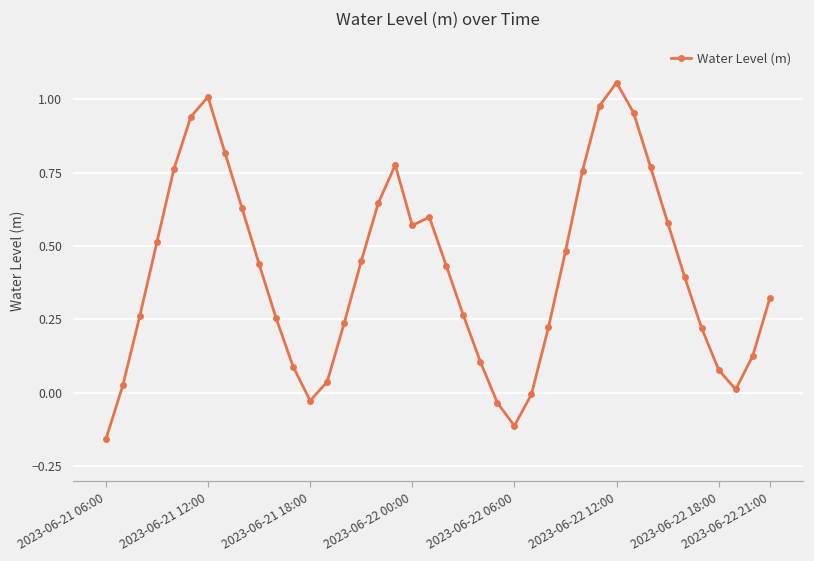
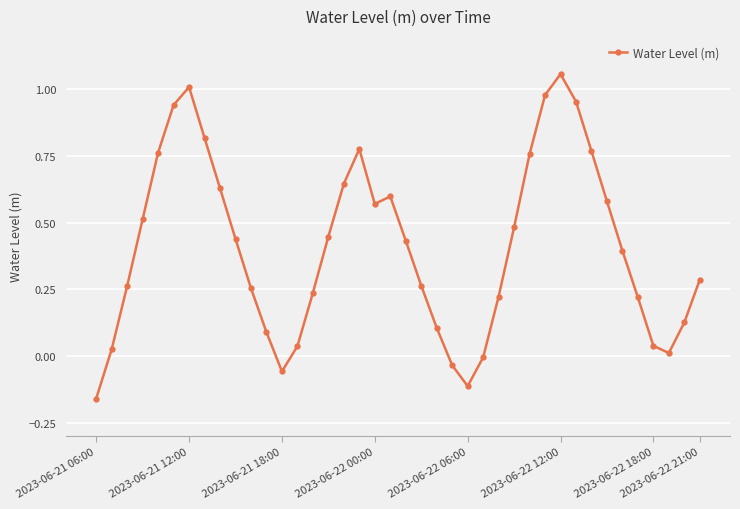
2023-06-21 18:00: -0.03 -> -0.06
2023-06-22 18:00: 0.08 -> 0.04
2023-06-22 21:00: 0.32 -> 0.29
